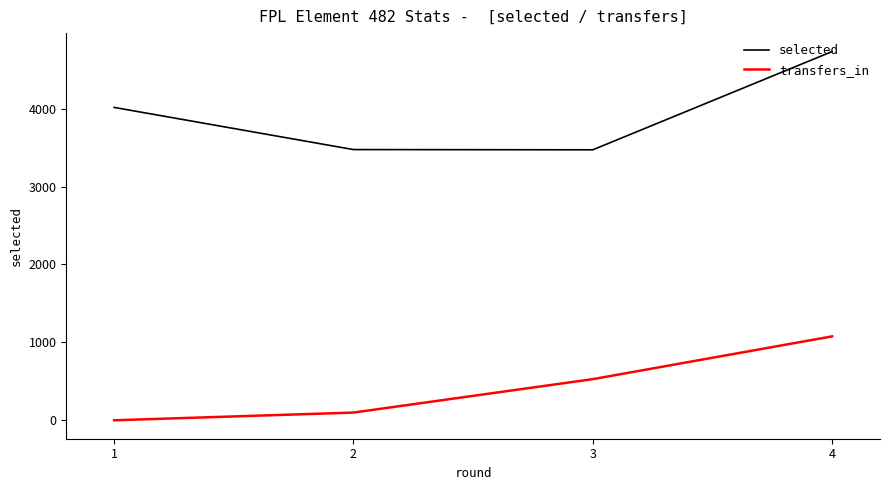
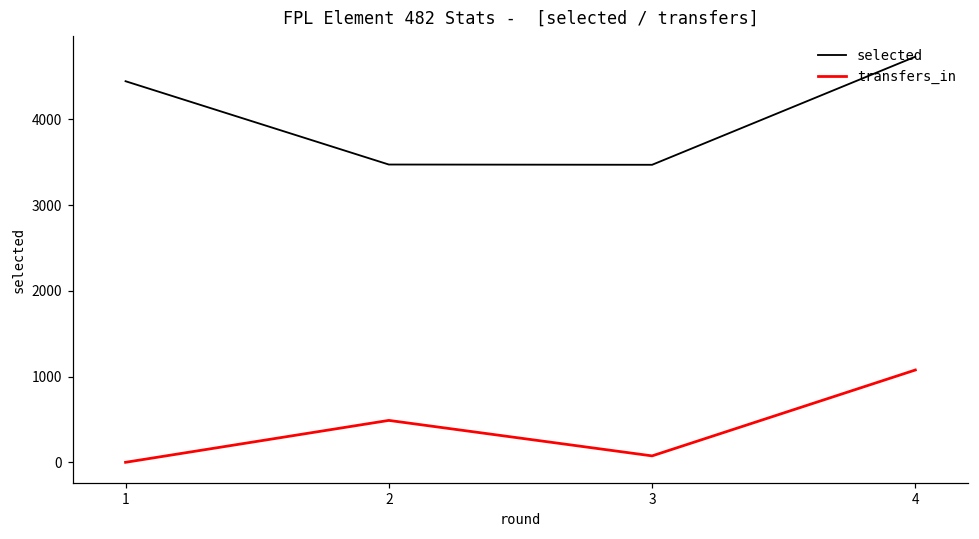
selected, 1: 4000 -> 4400
transfers_in, 2: 100 -> 500
transfers_in, 3: 500 -> 100
